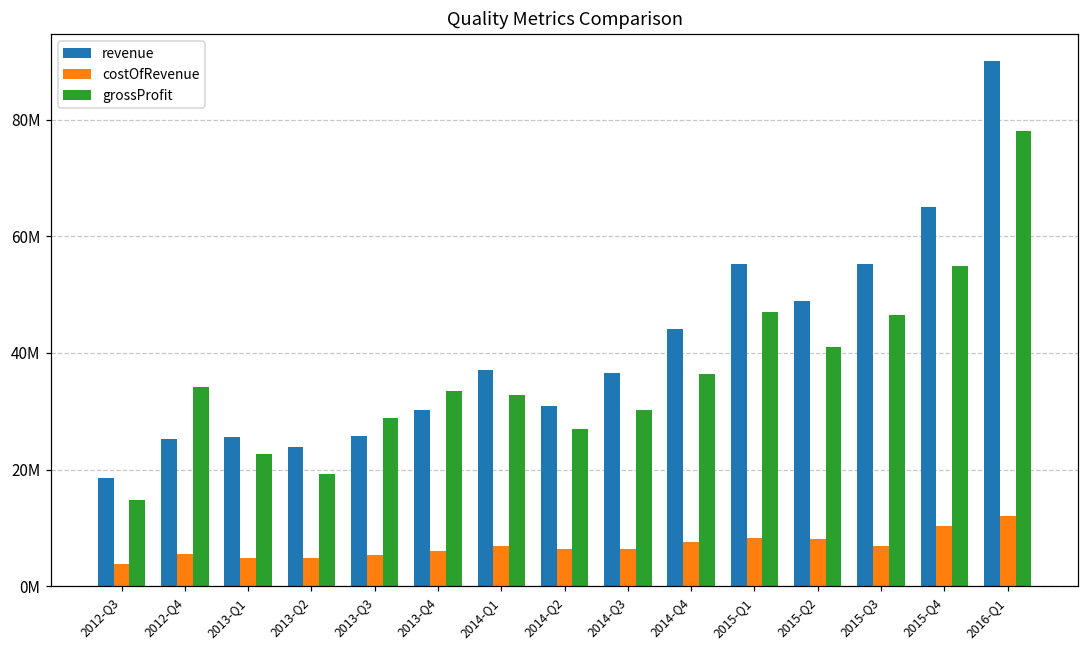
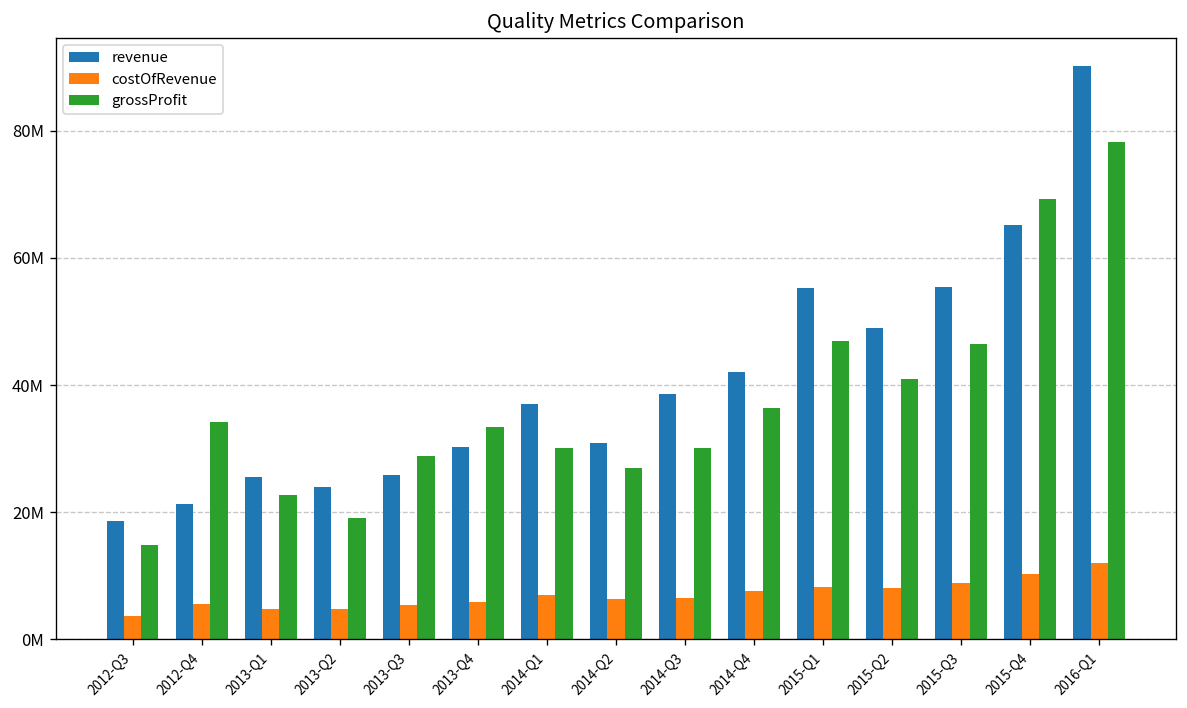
revenue, 2012-Q4: 25000000 -> 21000000
grossProfit, 2014-Q1: 33000000 -> 30000000
revenue, 2014-Q3: 37000000 -> 39000000
revenue, 2014-Q4: 44000000 -> 42000000
costOfRevenue, 2015-Q3: 7000000 -> 9000000
grossProfit, 2015-Q4: 55000000 -> 69000000
